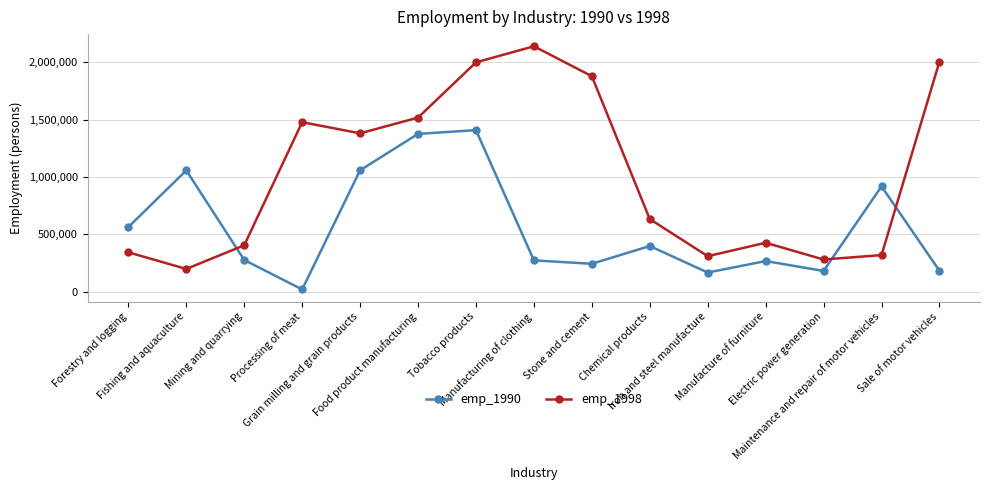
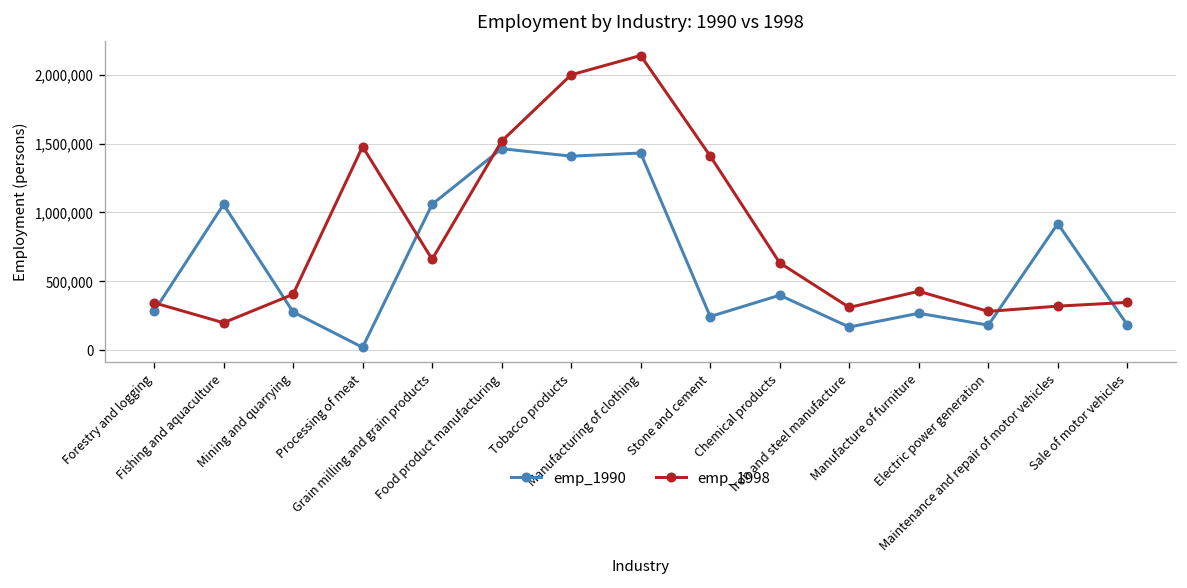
emp_1990, Forestry and logging: 560,000 -> 280,000
emp_1998, Grain milling and grain products: 1,380,000 -> 660,000
emp_1990, Food product manufacturing: 1,380,000 -> 1,460,000
emp_1990, Manufacturing of clothing: 270,000 -> 1,430,000
emp_1998, Stone and cement: 1,880,000 -> 1,410,000
emp_1998, Sale of motor vehicles: 2,000,000 -> 350,000
